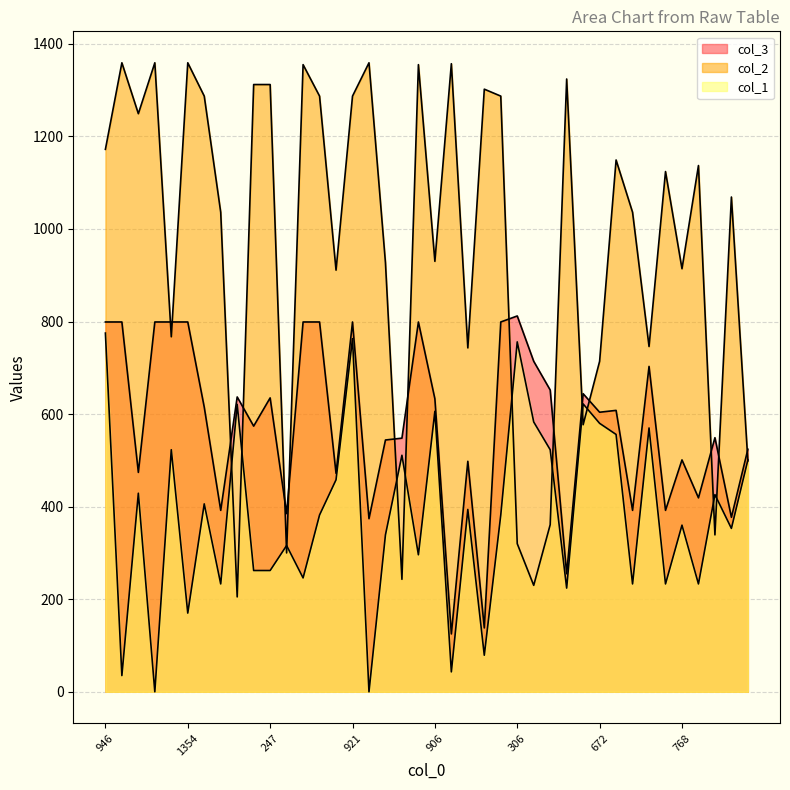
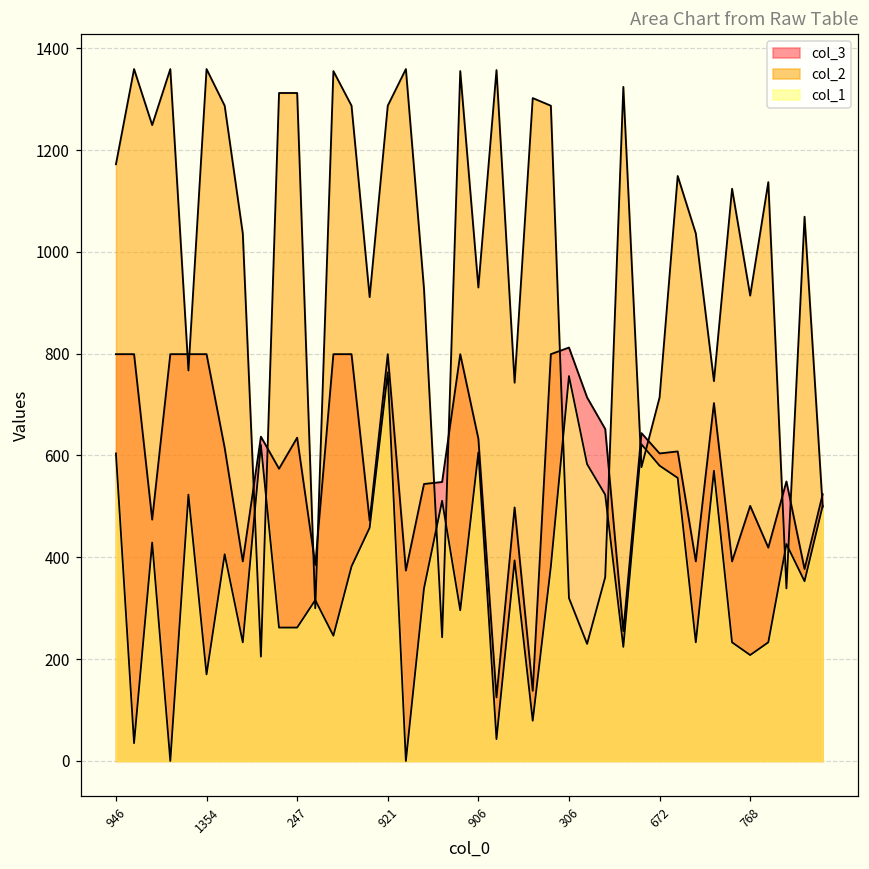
col_1, 946: 780 -> 600
col_1, 768: 360 -> 210
